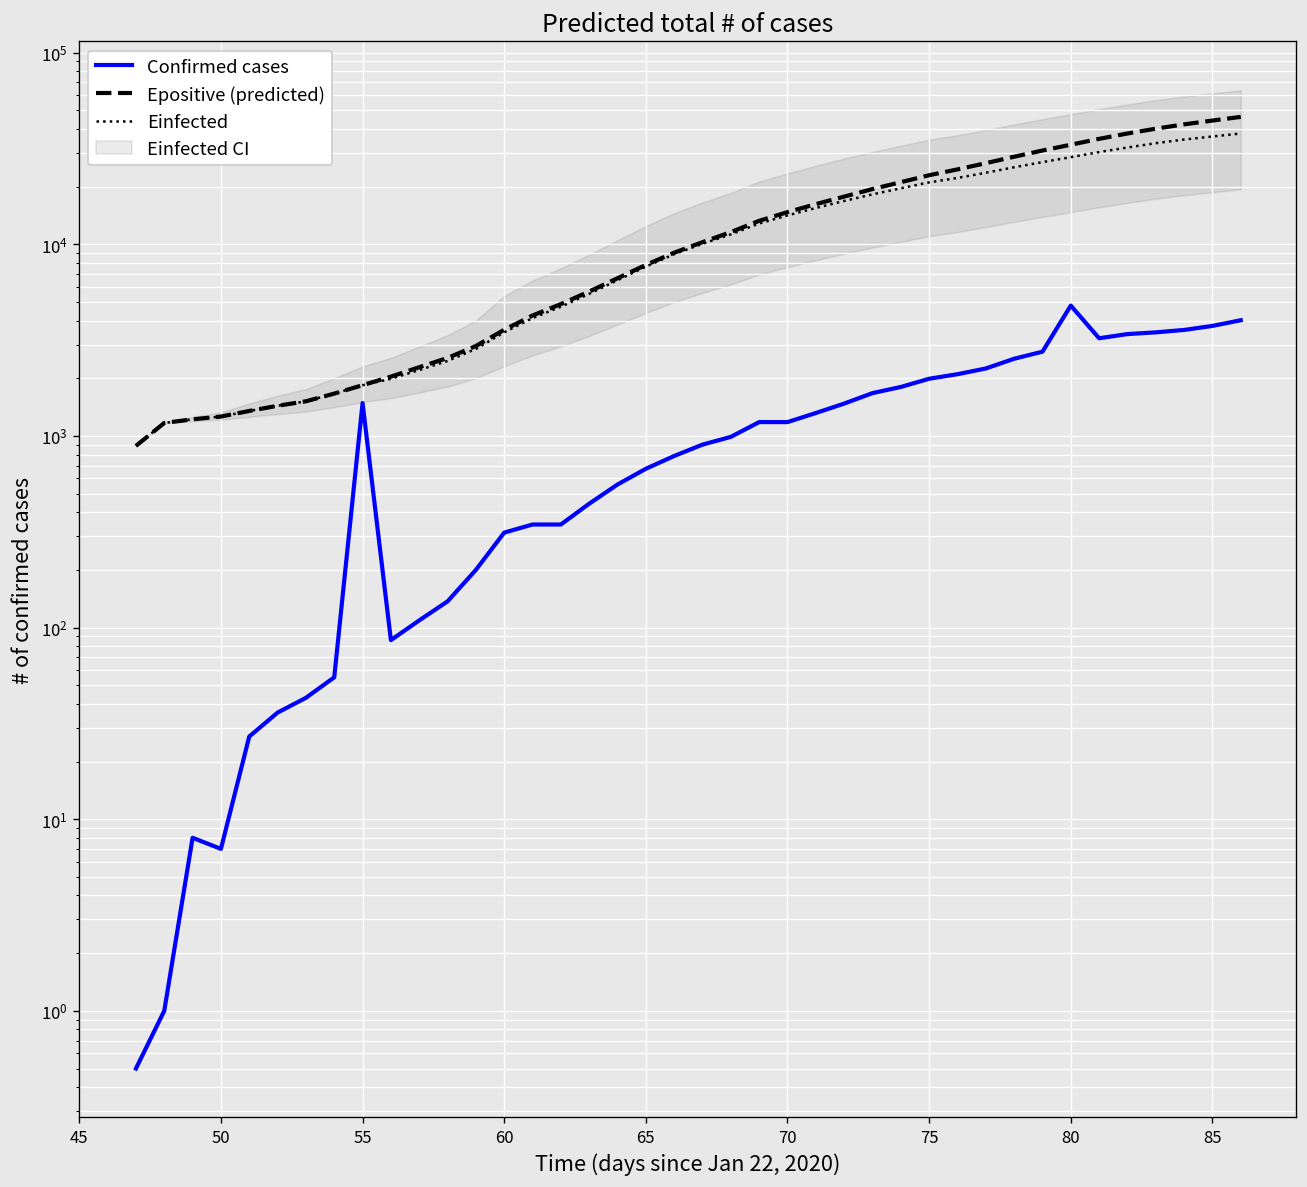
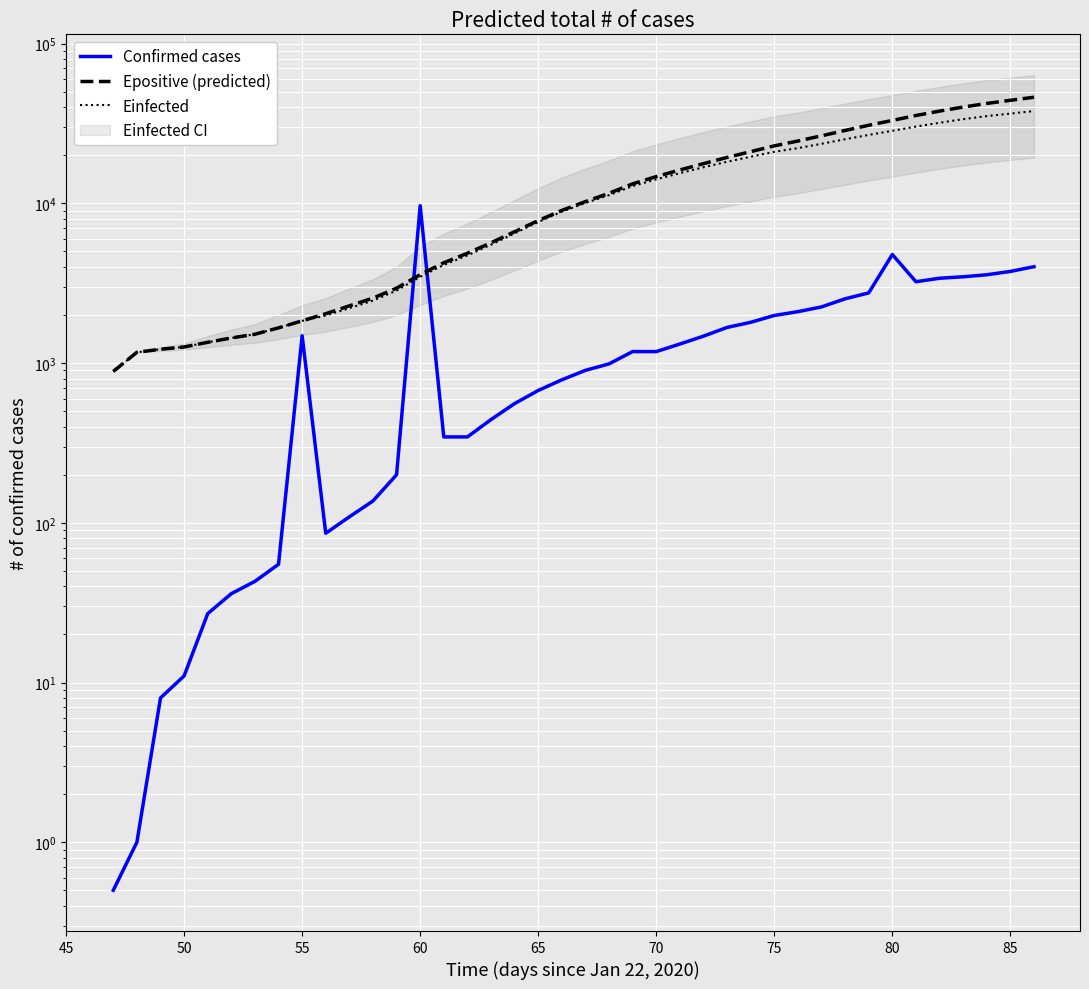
Confirmed cases, 50: 7 -> 11
Confirmed cases, 60: 310 -> 10000
